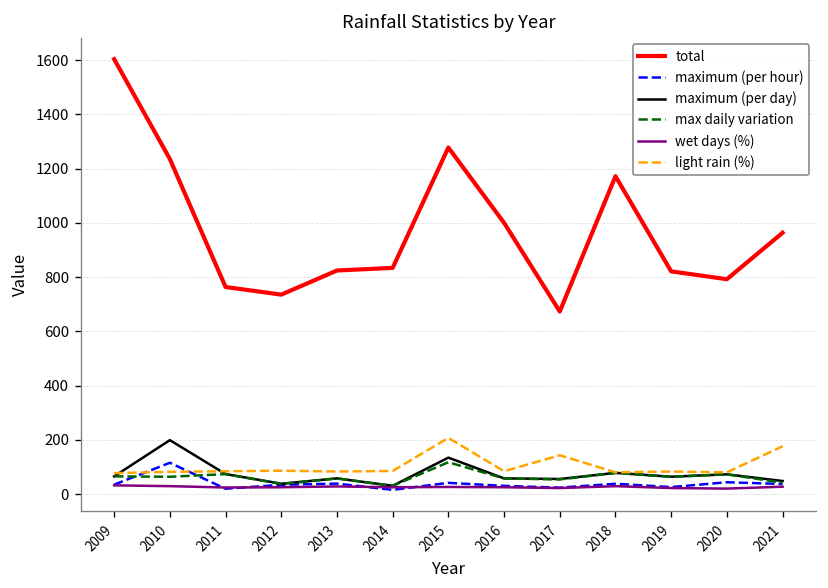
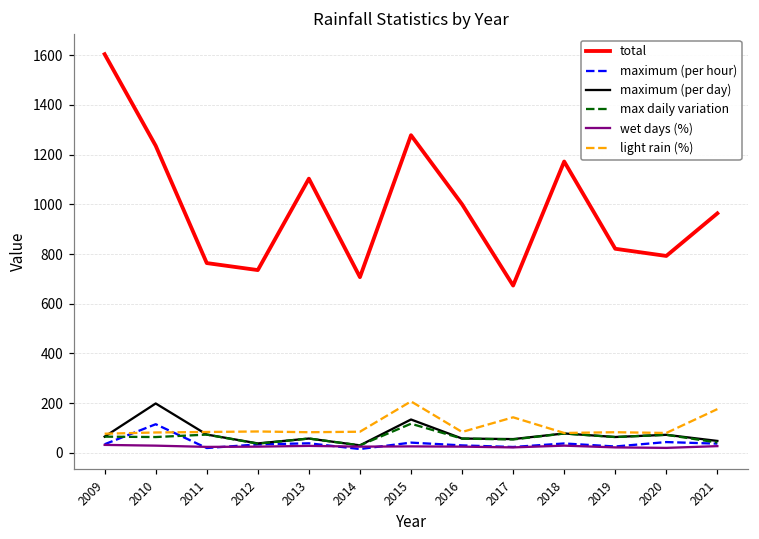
total, 2013: 820 -> 1100
total, 2014: 830 -> 710
